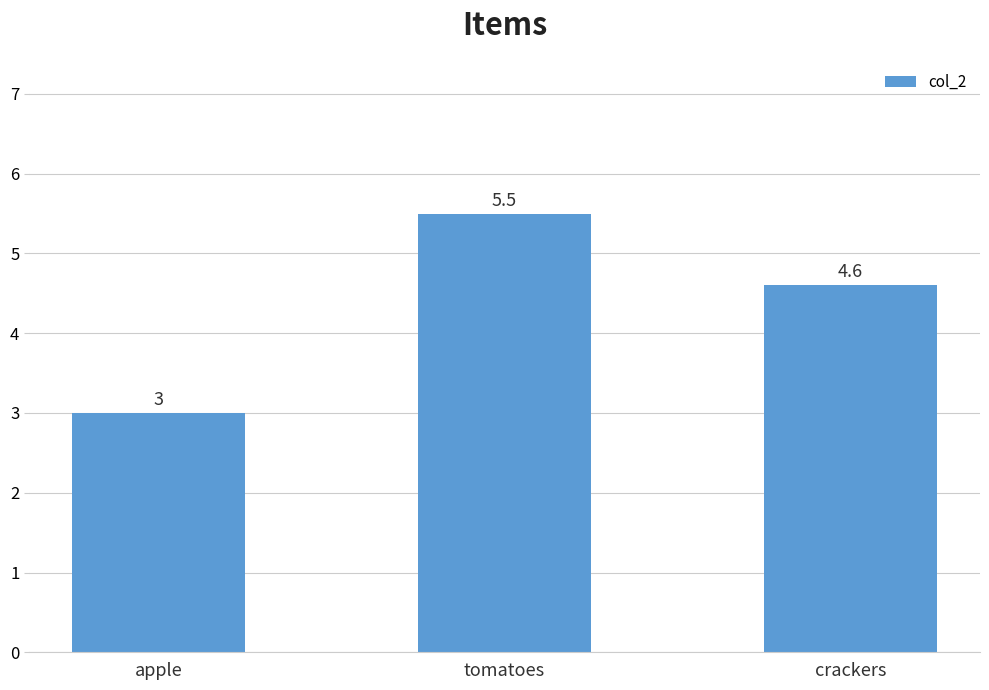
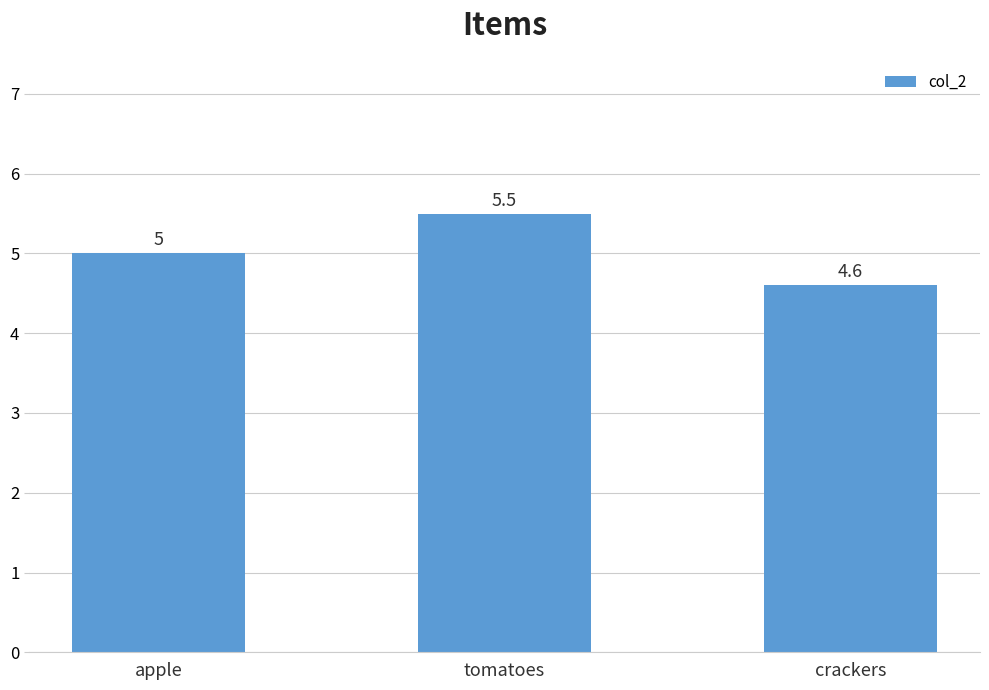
apple: 3 -> 5
